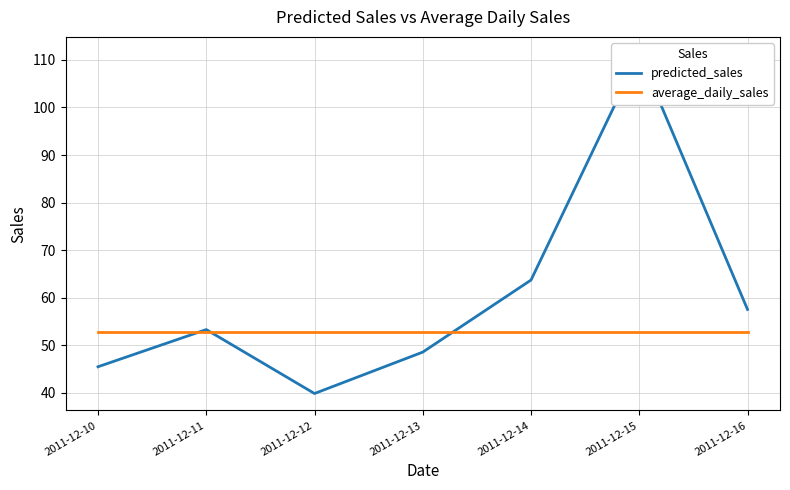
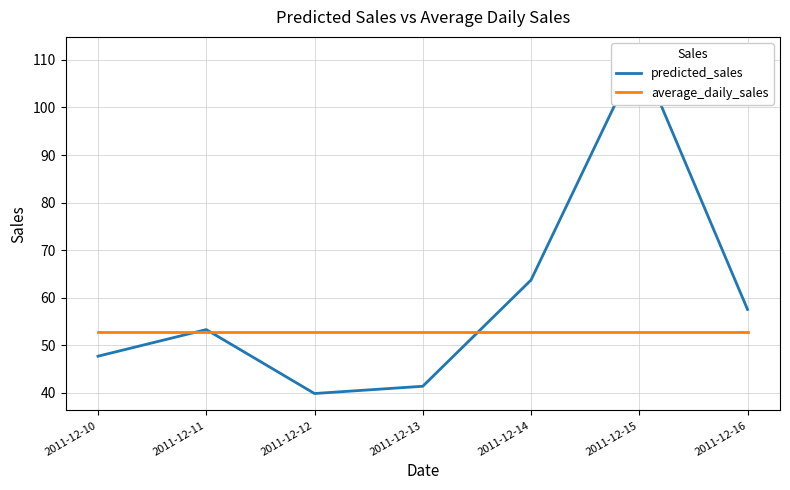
predicted_sales, 2011-12-10: 45 -> 48
predicted_sales, 2011-12-13: 49 -> 41
